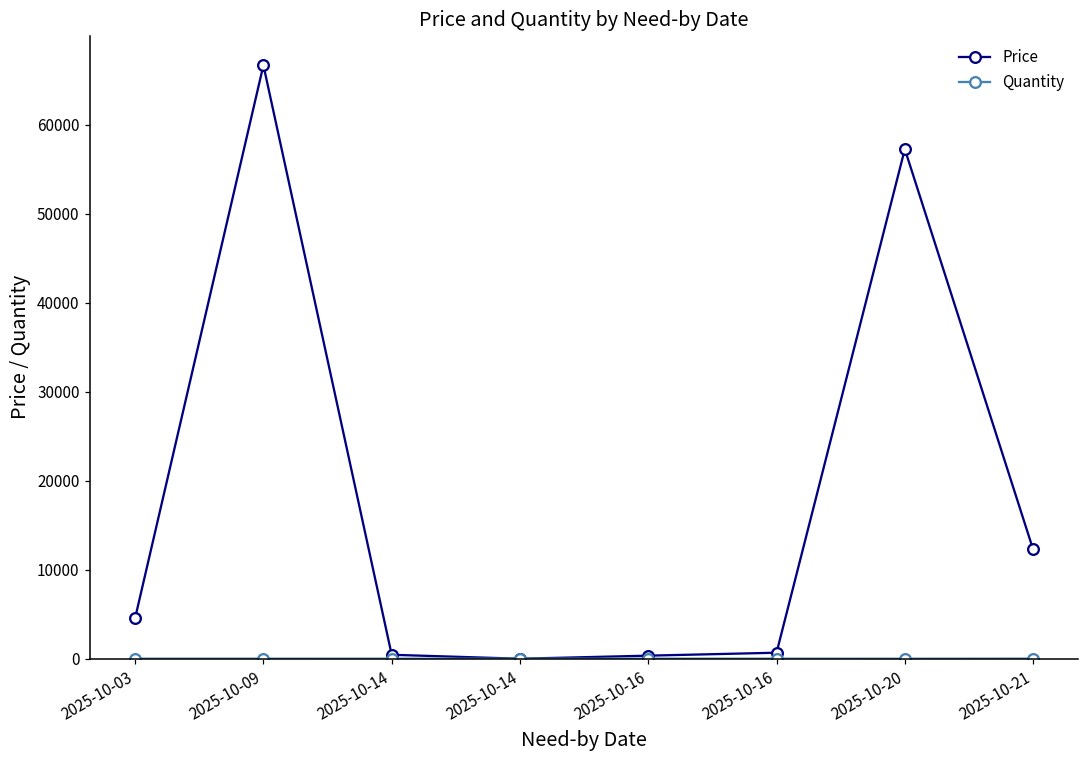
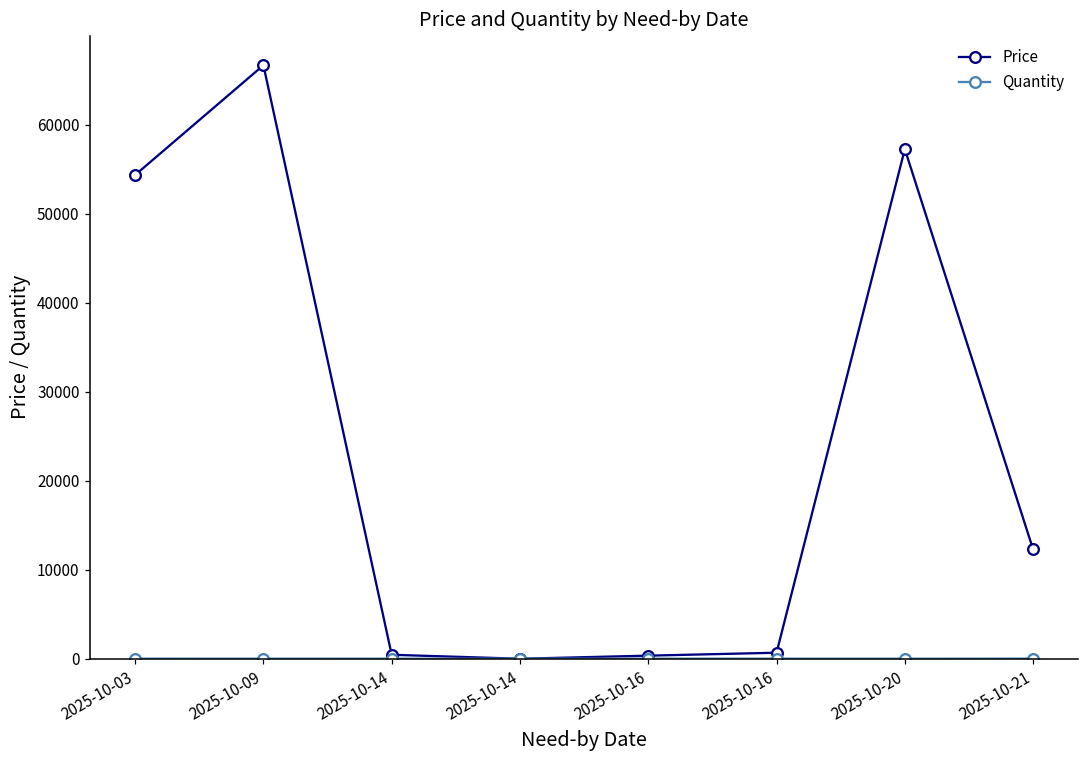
Price, 2025-10-03: 5000 -> 54000
